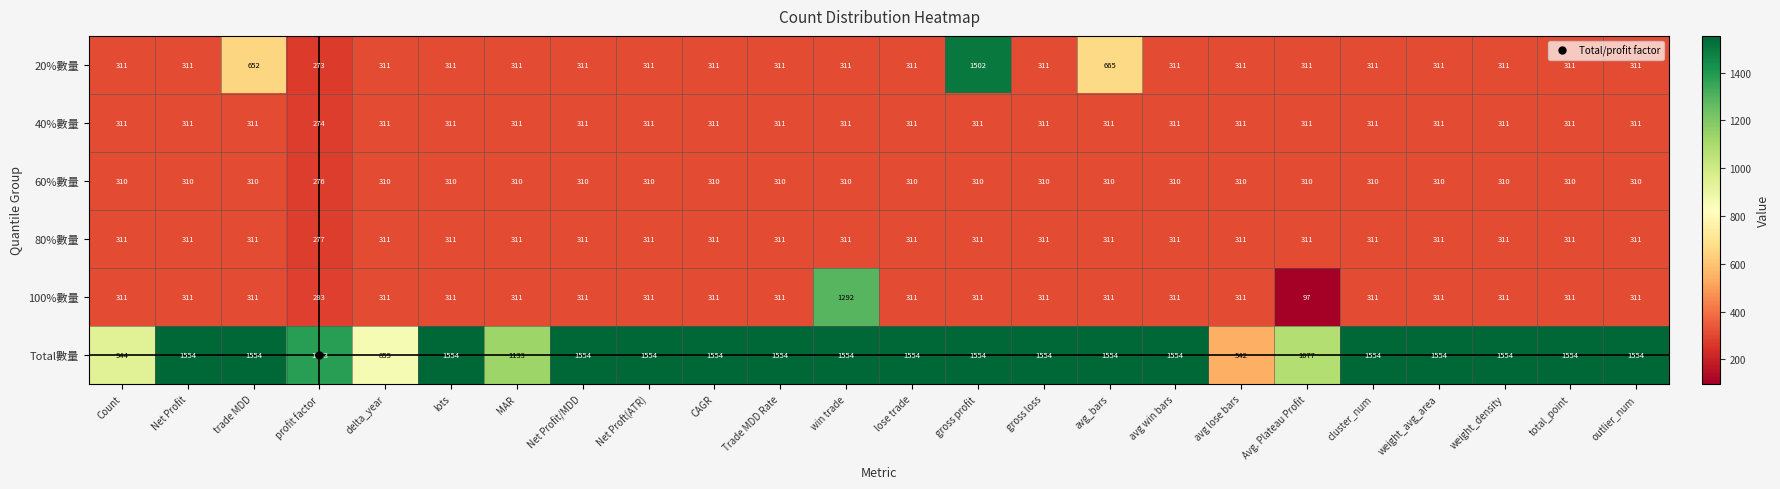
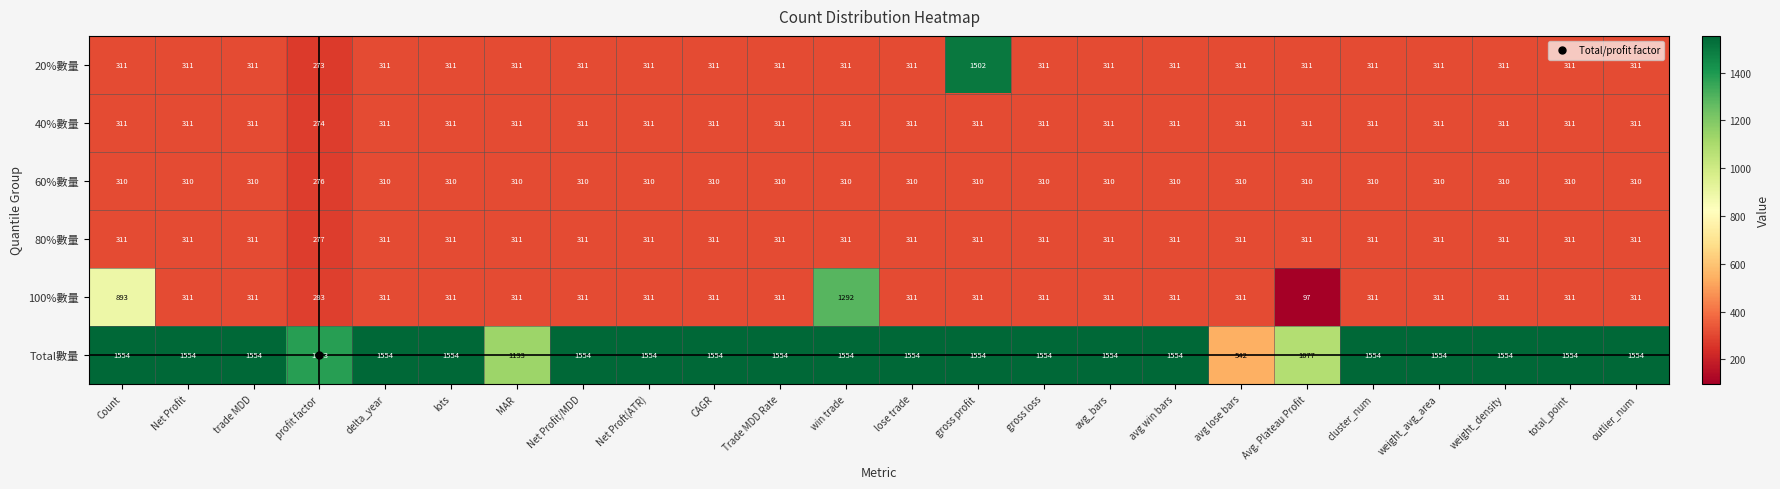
20%數量, trade MDD: 652 -> 311
20%數量, avg_bars: 665 -> 311
100%數量, Count: 311 -> 893
Total數量, Count: 944 -> 1554
Total數量, delta_year: 855 -> 1554
